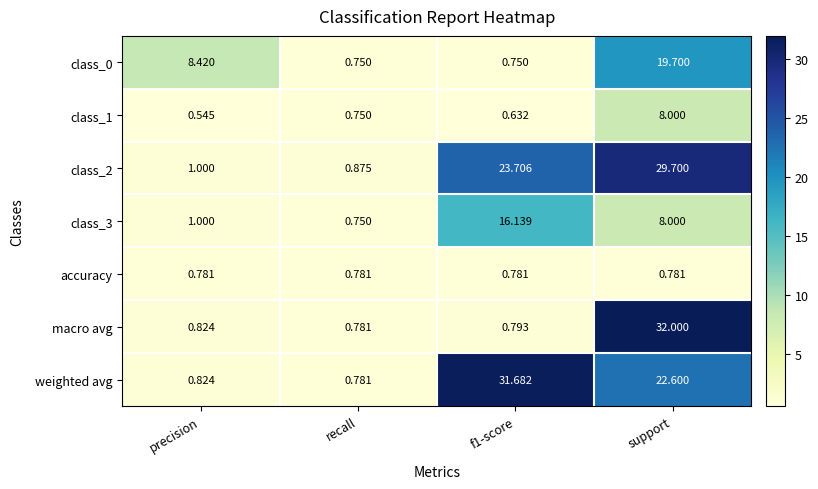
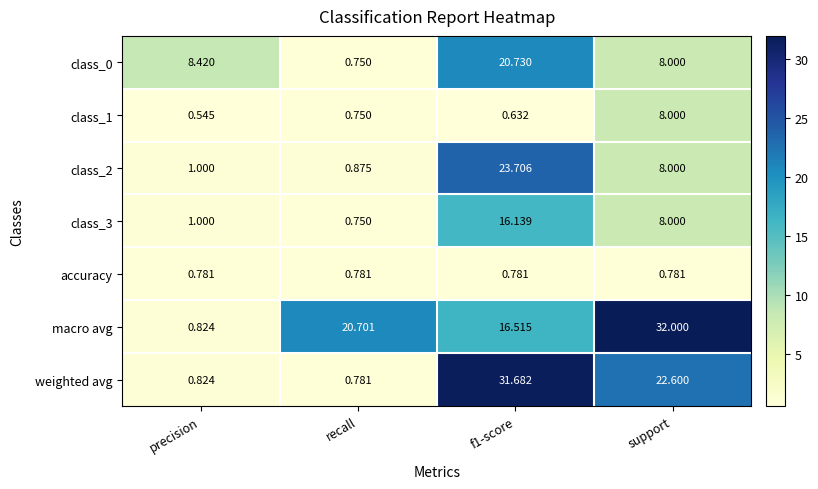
class_0, f1-score: 0.750 -> 20.730
class_0, support: 19.700 -> 8.000
class_2, support: 29.700 -> 8.000
macro avg, recall: 0.781 -> 20.701
macro avg, f1-score: 0.793 -> 16.515
